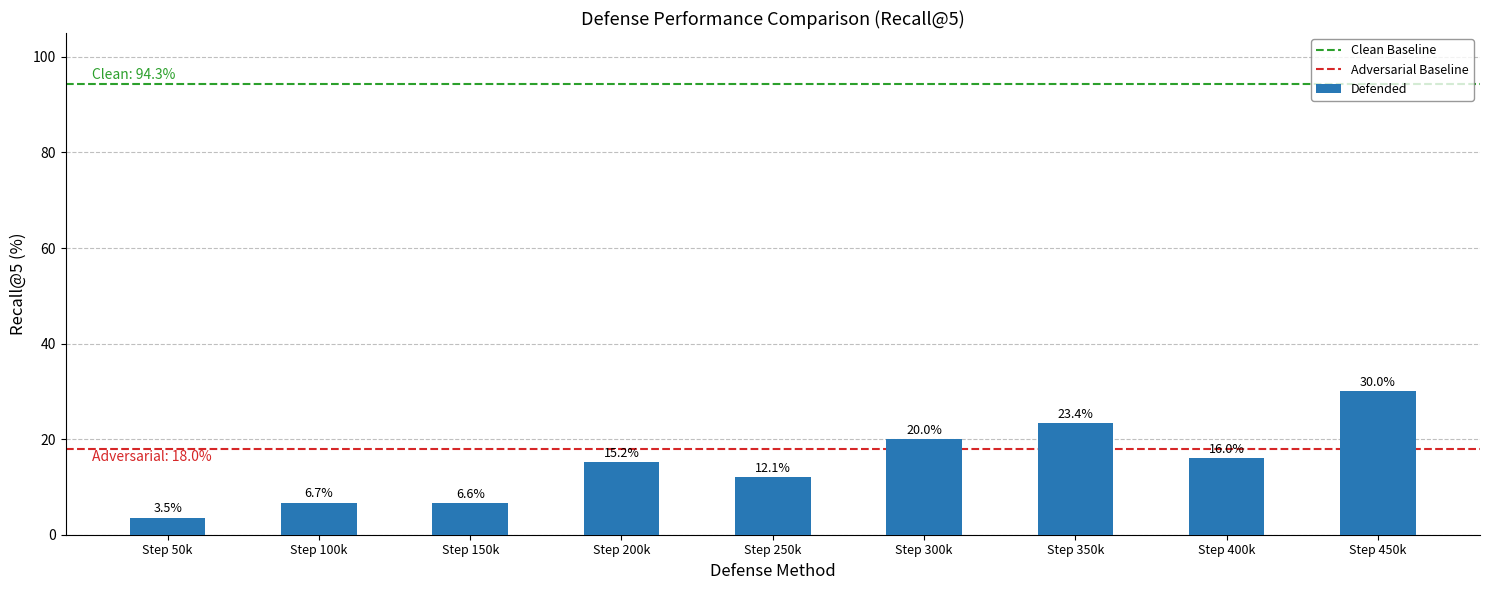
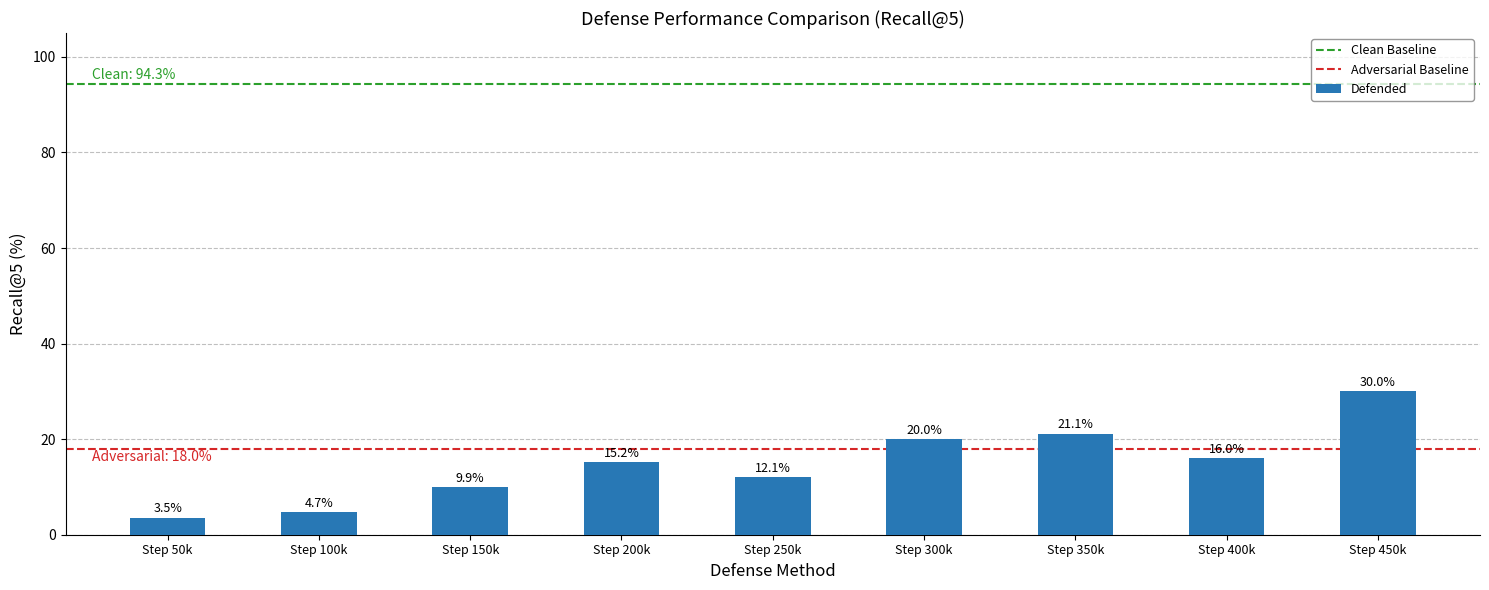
Step 100k: 6.7% -> 4.7%
Step 150k: 6.6% -> 9.9%
Step 350k: 23.4% -> 21.1%
